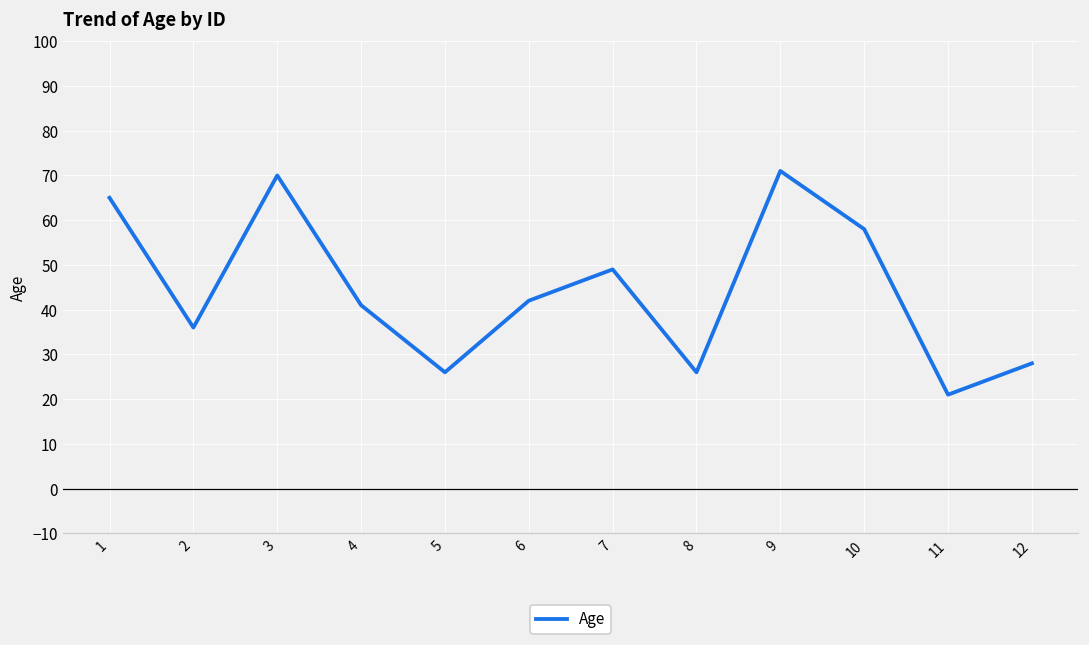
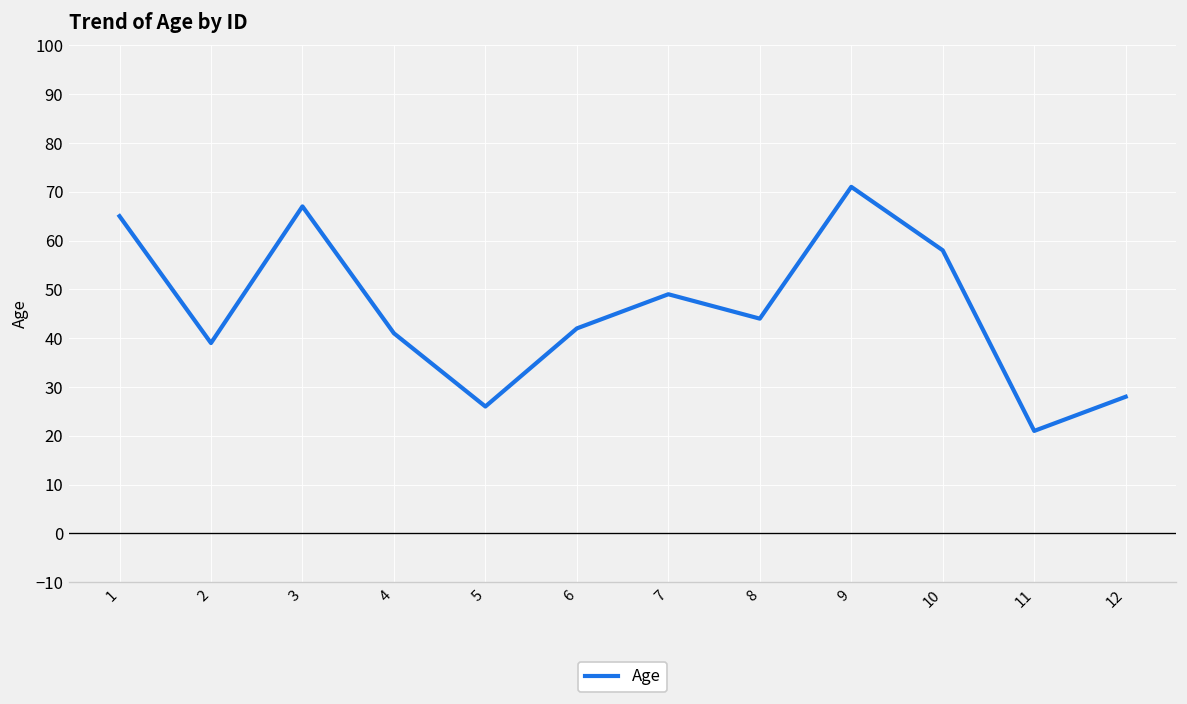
2: 36 -> 39
3: 70 -> 67
8: 26 -> 44
